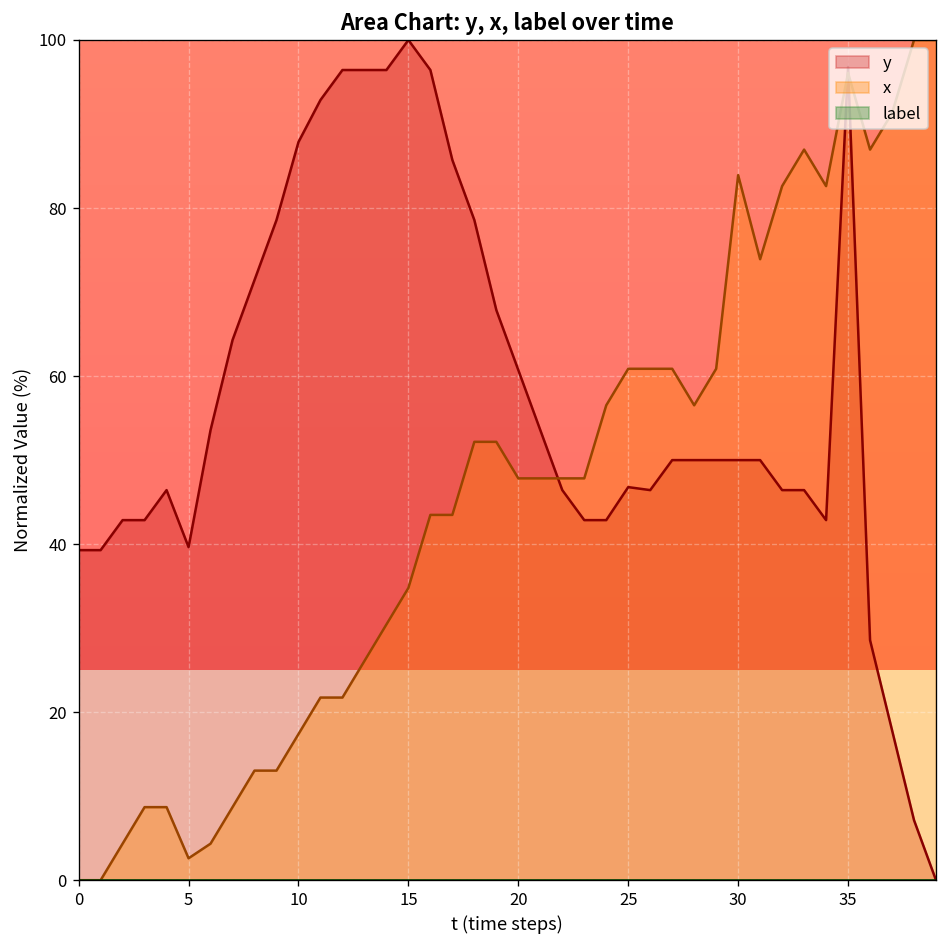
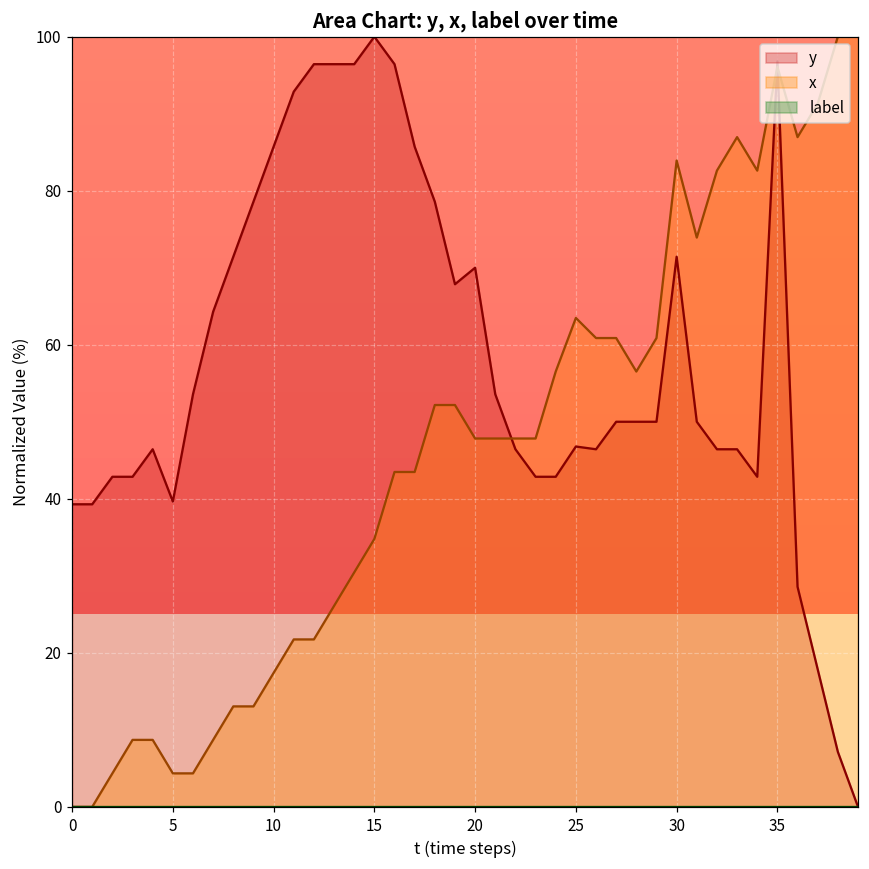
x, 5: 3 -> 4
y, 10: 88 -> 86
y, 20: 61 -> 70
x, 25: 61 -> 63
y, 30: 50 -> 71
